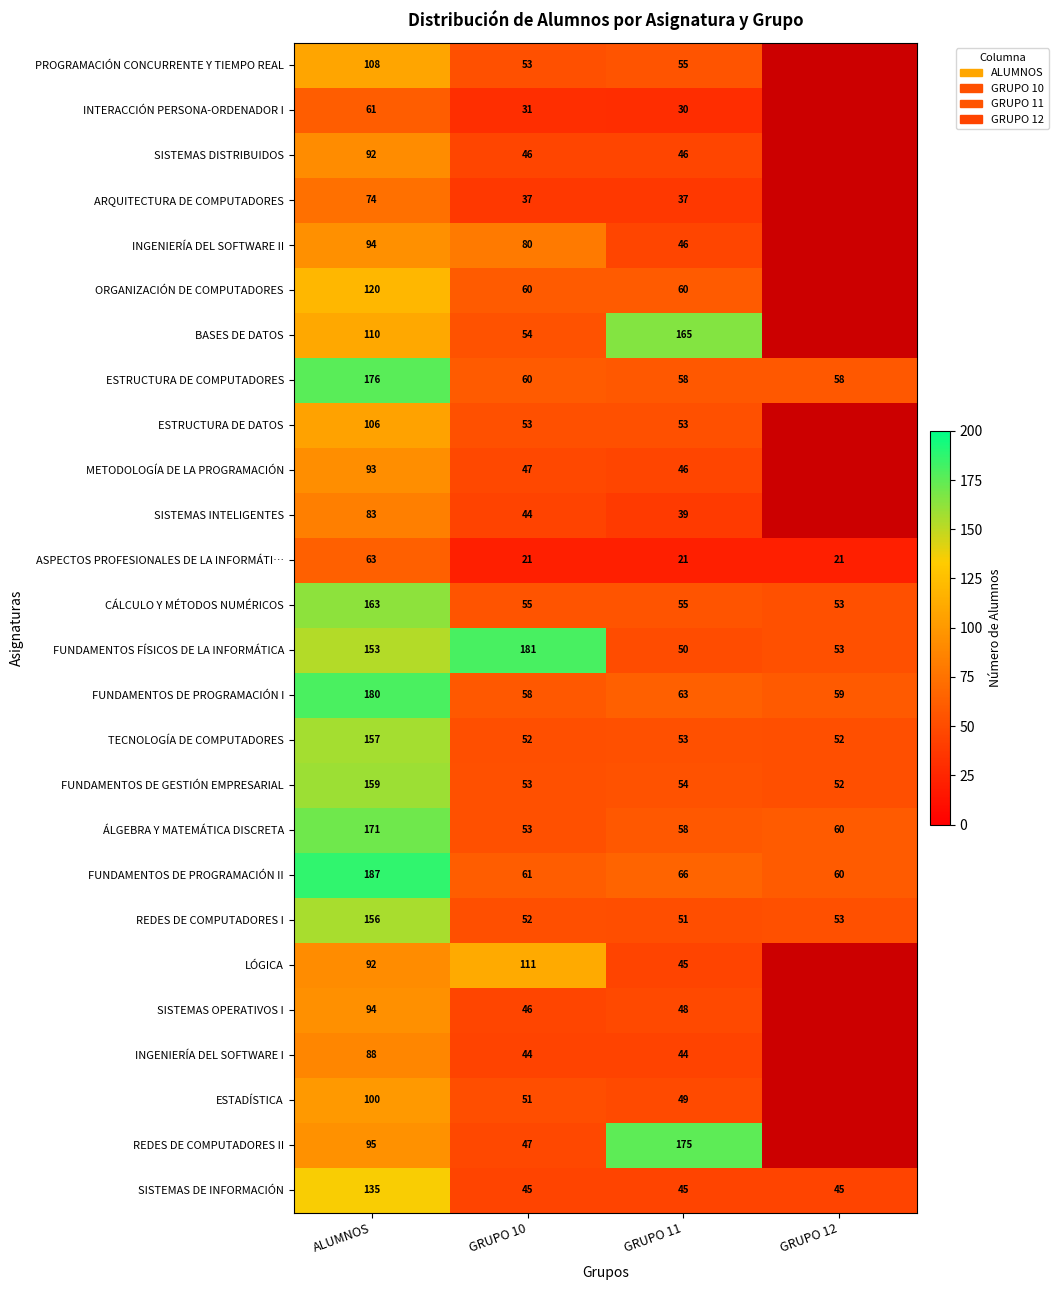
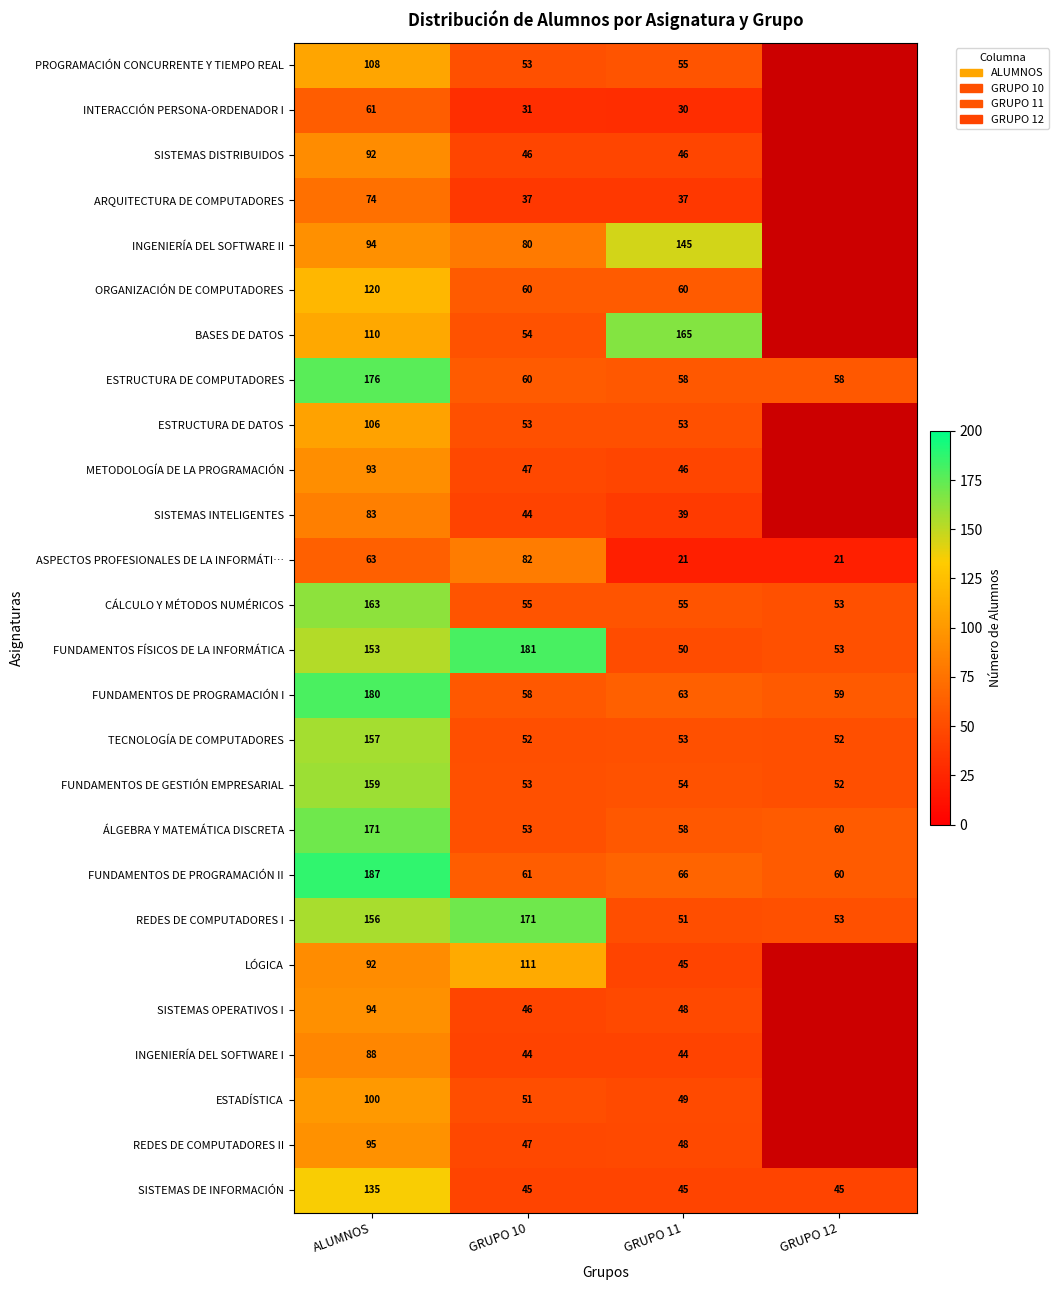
INGENIERÍA DEL SOFTWARE II, GRUPO 11: 46 -> 145
ASPECTOS PROFESIONALES DE LA INFORMÁTI…, GRUPO 10: 21 -> 82
REDES DE COMPUTADORES I, GRUPO 10: 52 -> 171
REDES DE COMPUTADORES II, GRUPO 11: 175 -> 48
